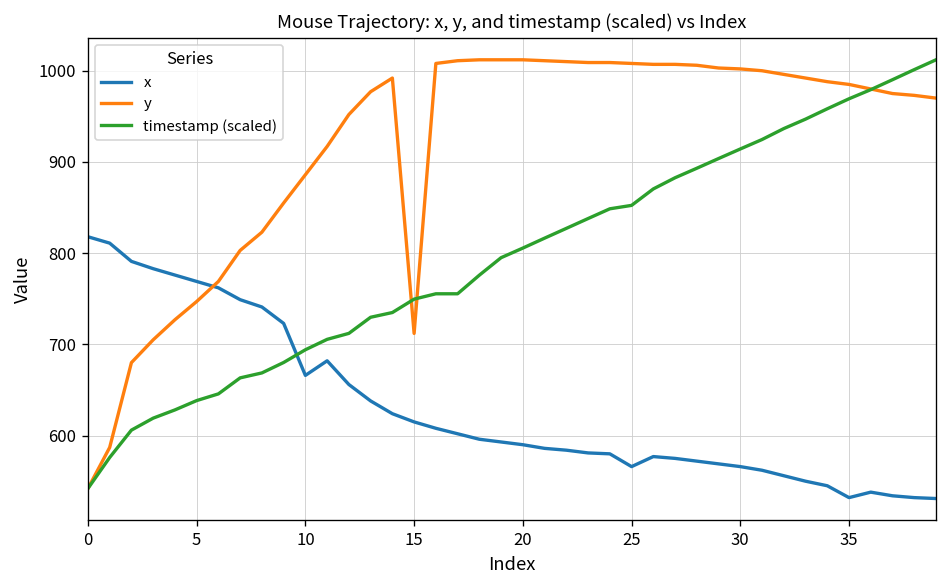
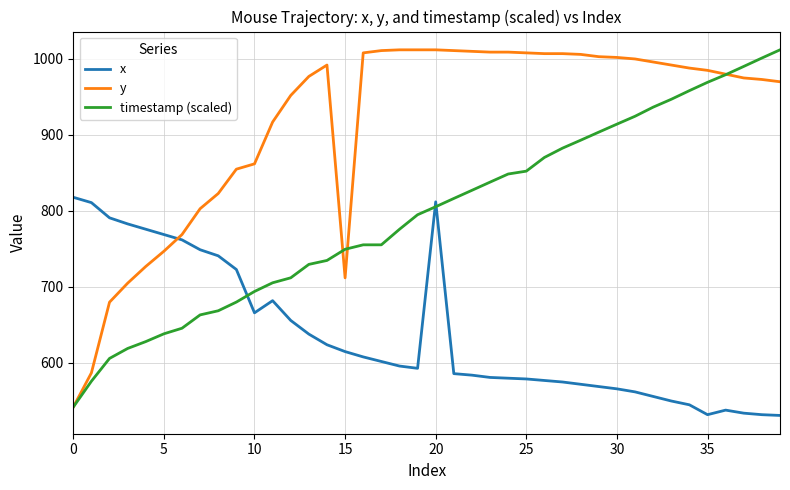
y, 10: 890 -> 860
x, 20: 590 -> 810
x, 25: 570 -> 580
